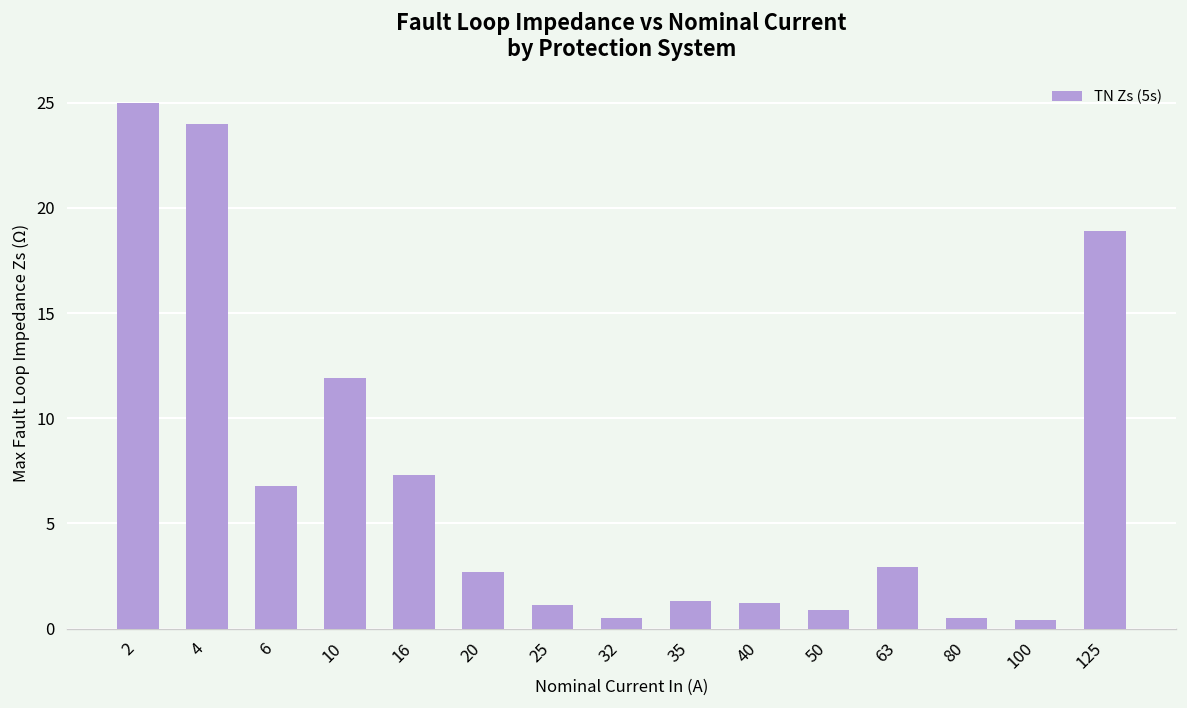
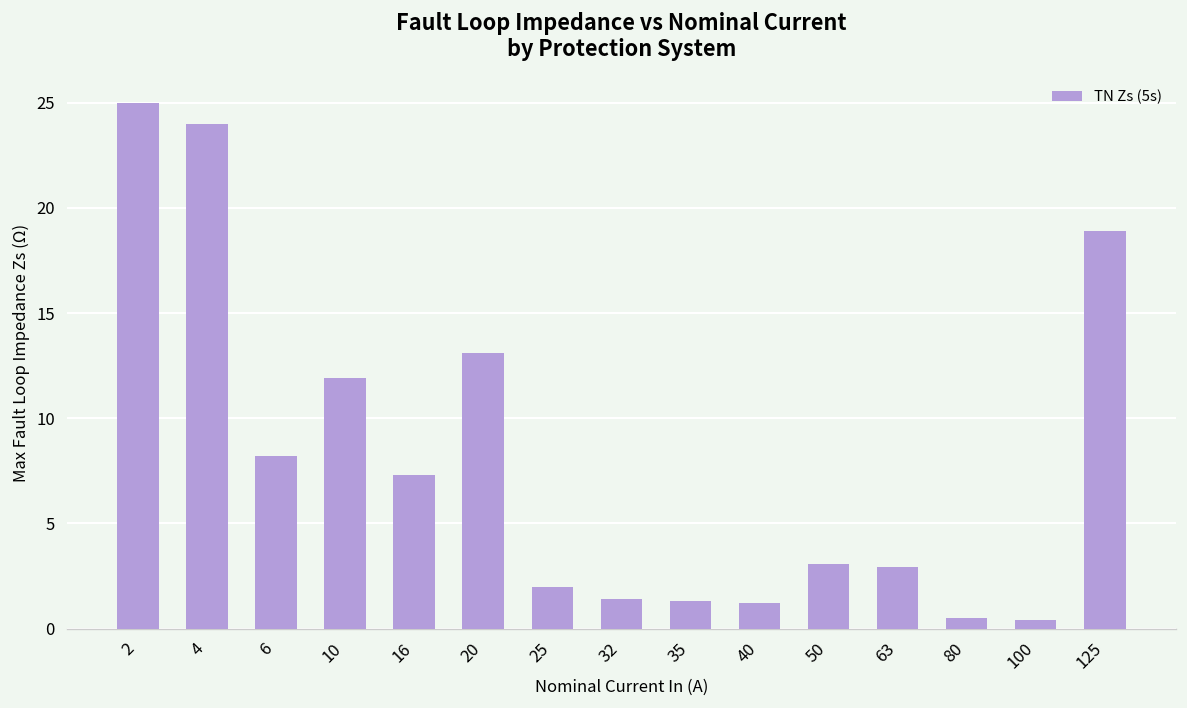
6: 6.8 -> 8.2
20: 2.7 -> 13.1
25: 1.1 -> 2.0
32: 0.5 -> 1.4
50: 0.9 -> 3.1
